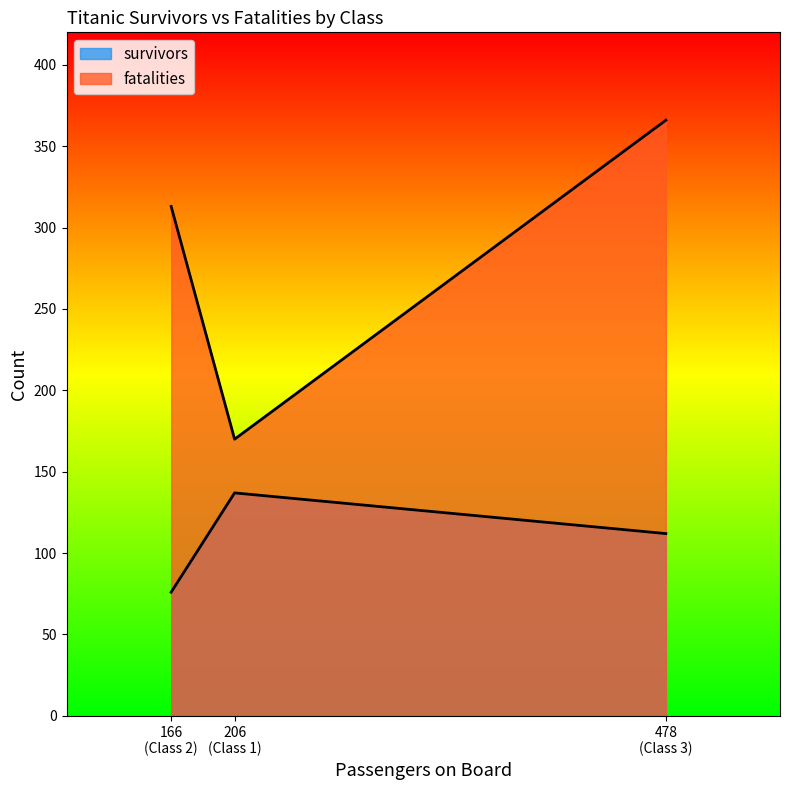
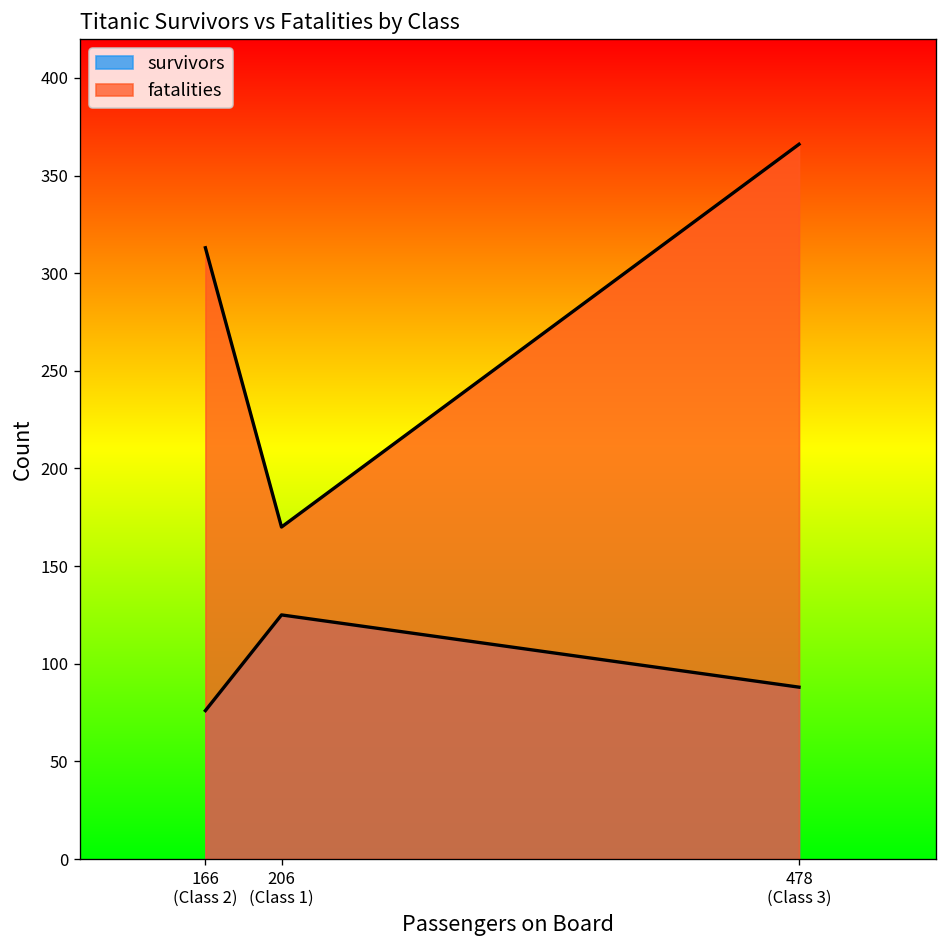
survivors, 206 (Class 1): 137 -> 125
survivors, 478 (Class 3): 112 -> 88
